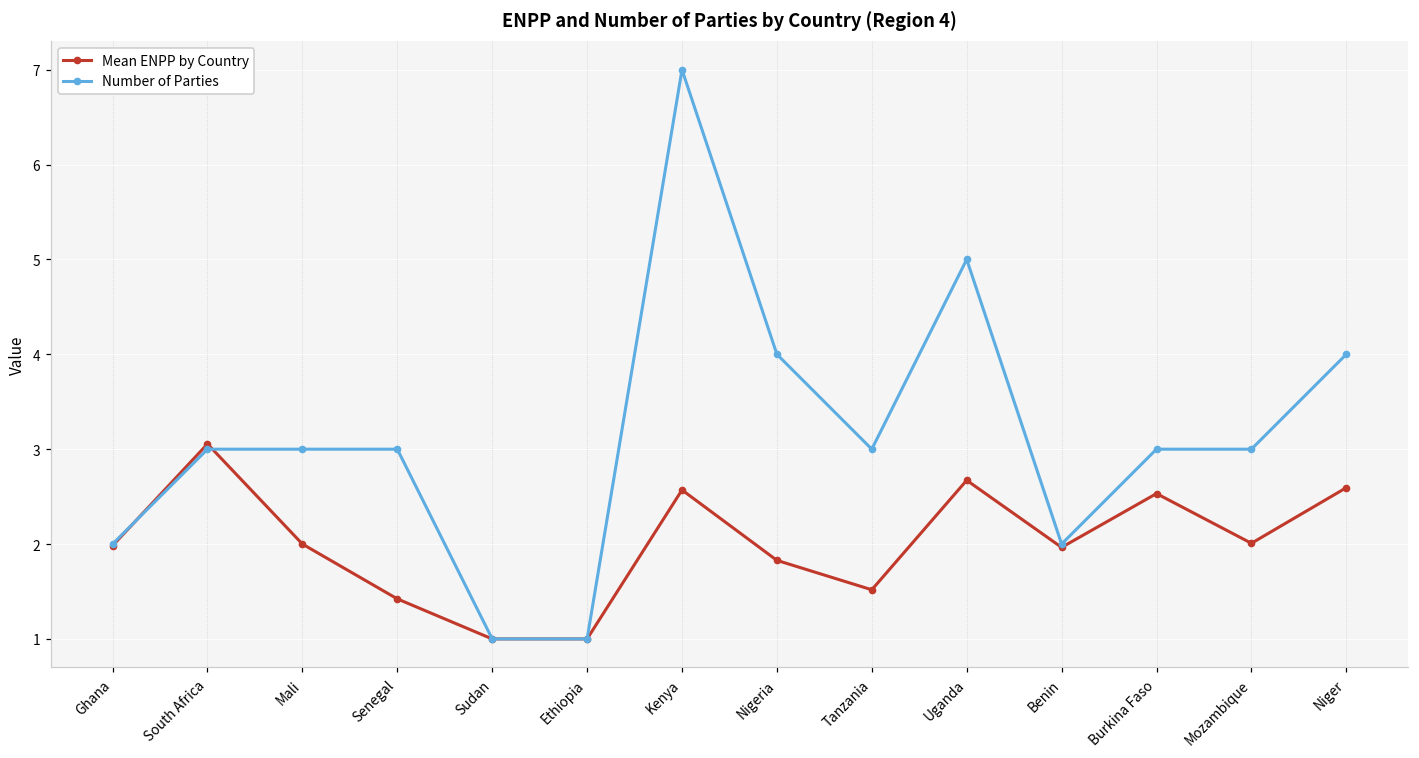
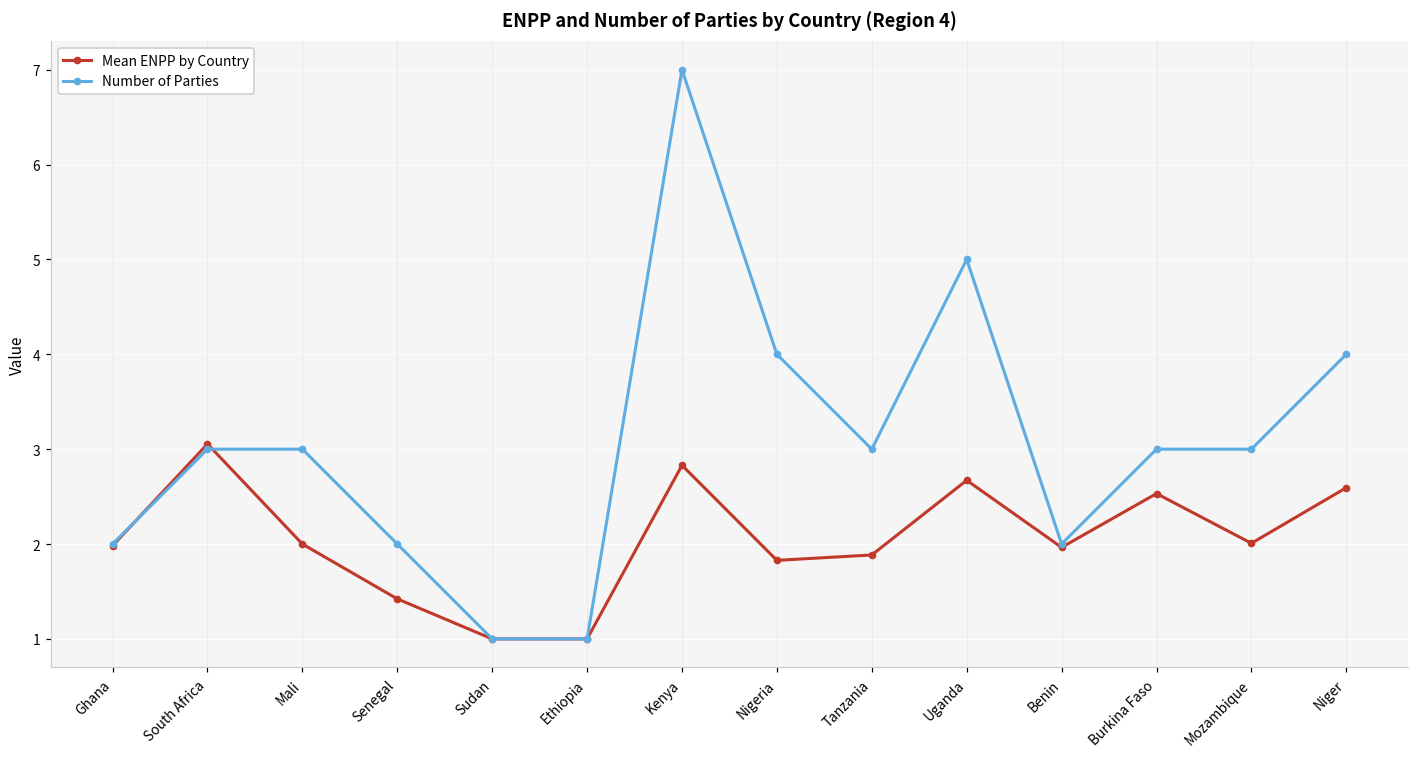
Number of Parties, Senegal: 3 -> 2
Mean ENPP by Country, Kenya: 2.6 -> 2.8
Mean ENPP by Country, Tanzania: 1.5 -> 1.9
